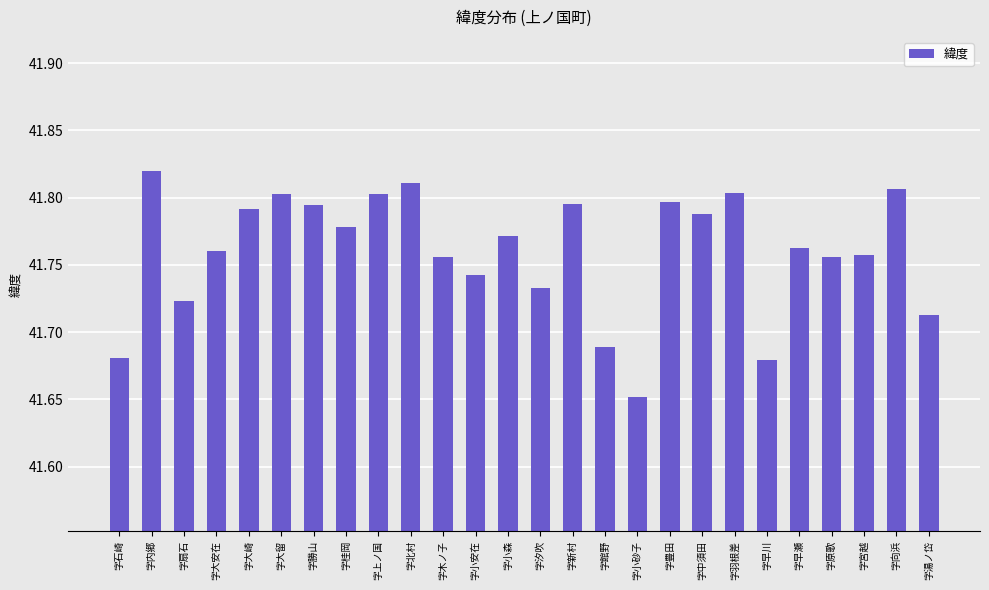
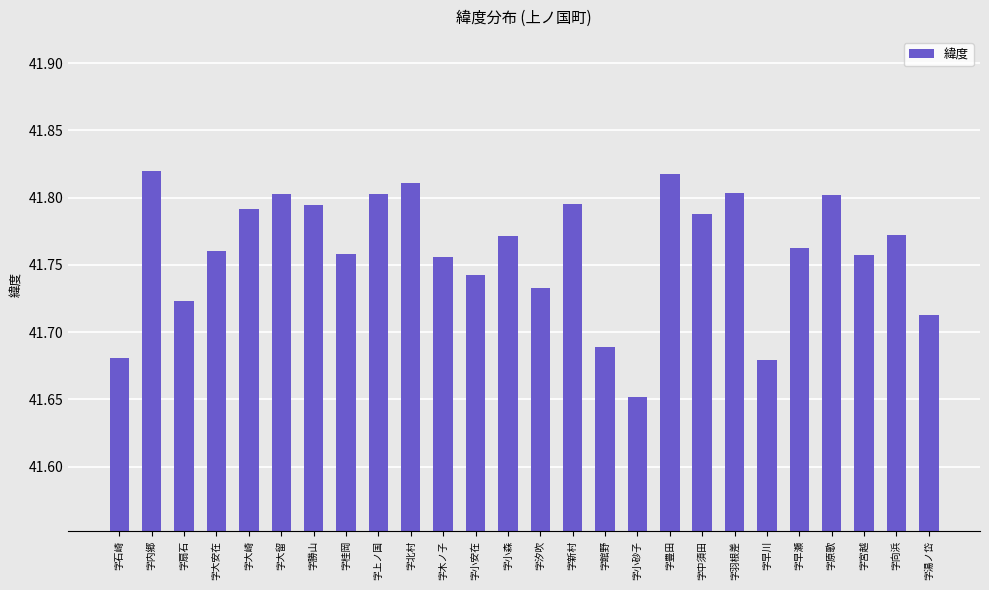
字桂岡: 41.778 -> 41.758
字豊田: 41.796 -> 41.817
字原歌: 41.755 -> 41.802
字向浜: 41.807 -> 41.772
